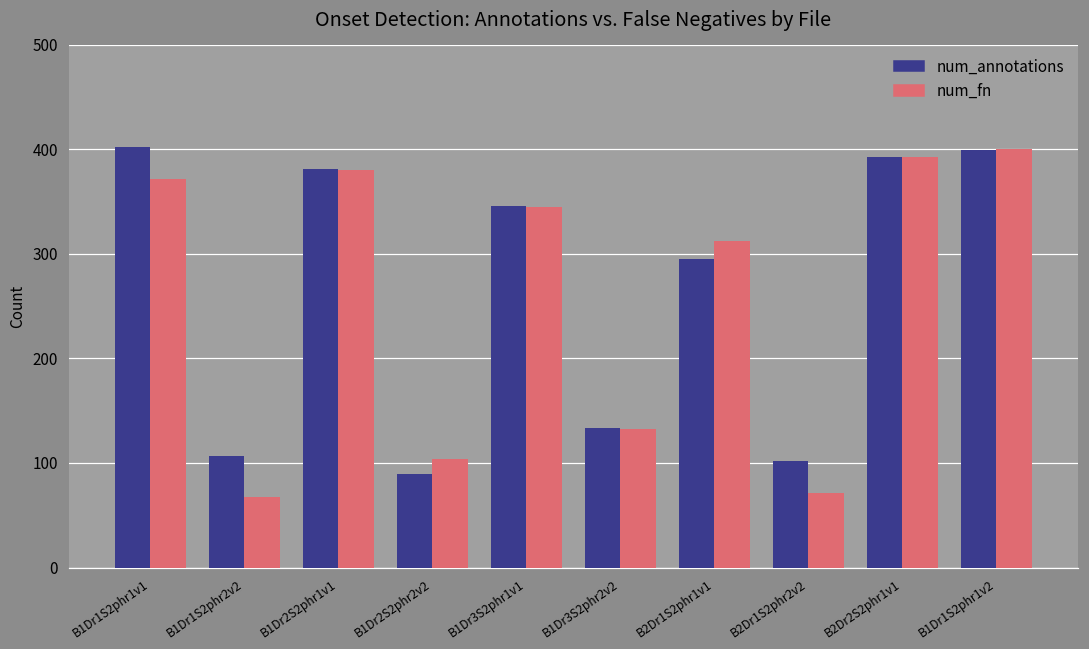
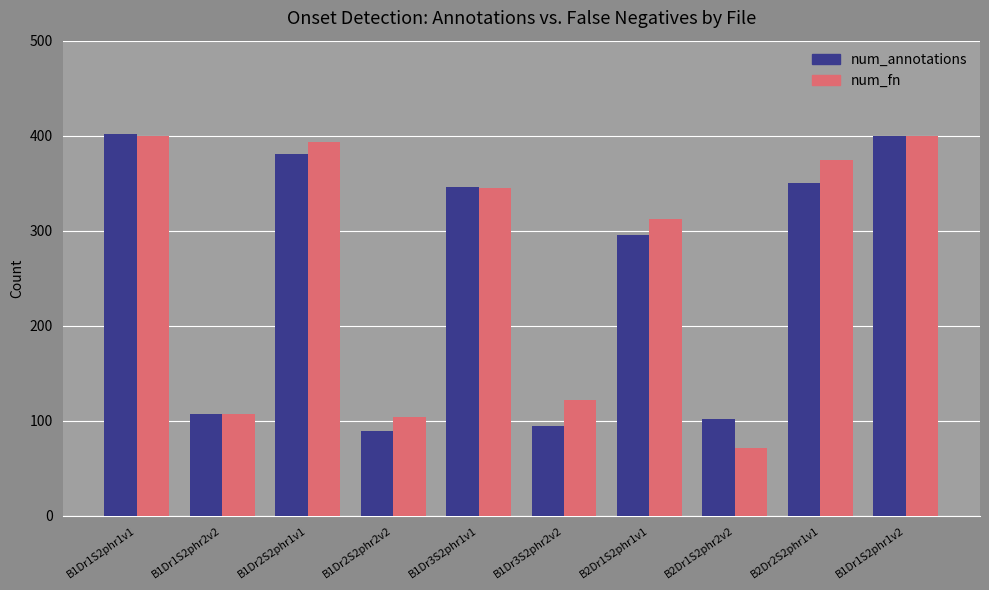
num_fn, B1Dr1S2phr1v1: 370 -> 400
num_fn, B1Dr1S2phr2v2: 70 -> 110
num_fn, B1Dr2S2phr1v1: 380 -> 390
num_annotations, B1Dr3S2phr2v2: 130 -> 90
num_fn, B1Dr3S2phr2v2: 130 -> 120
num_annotations, B2Dr2S2phr1v1: 390 -> 350
num_fn, B2Dr2S2phr1v1: 390 -> 370
